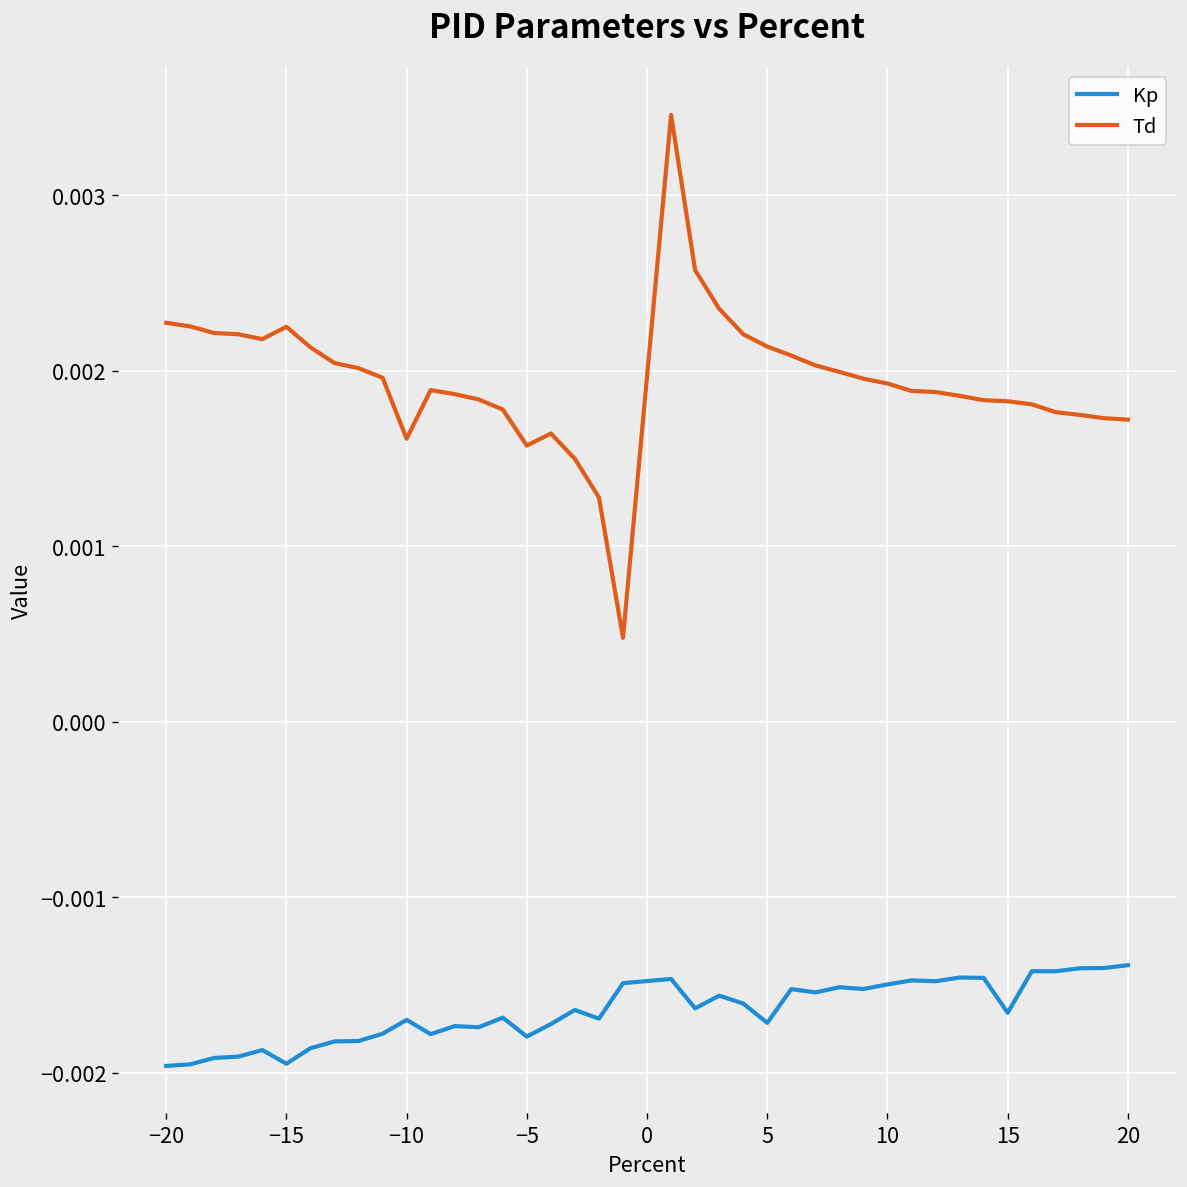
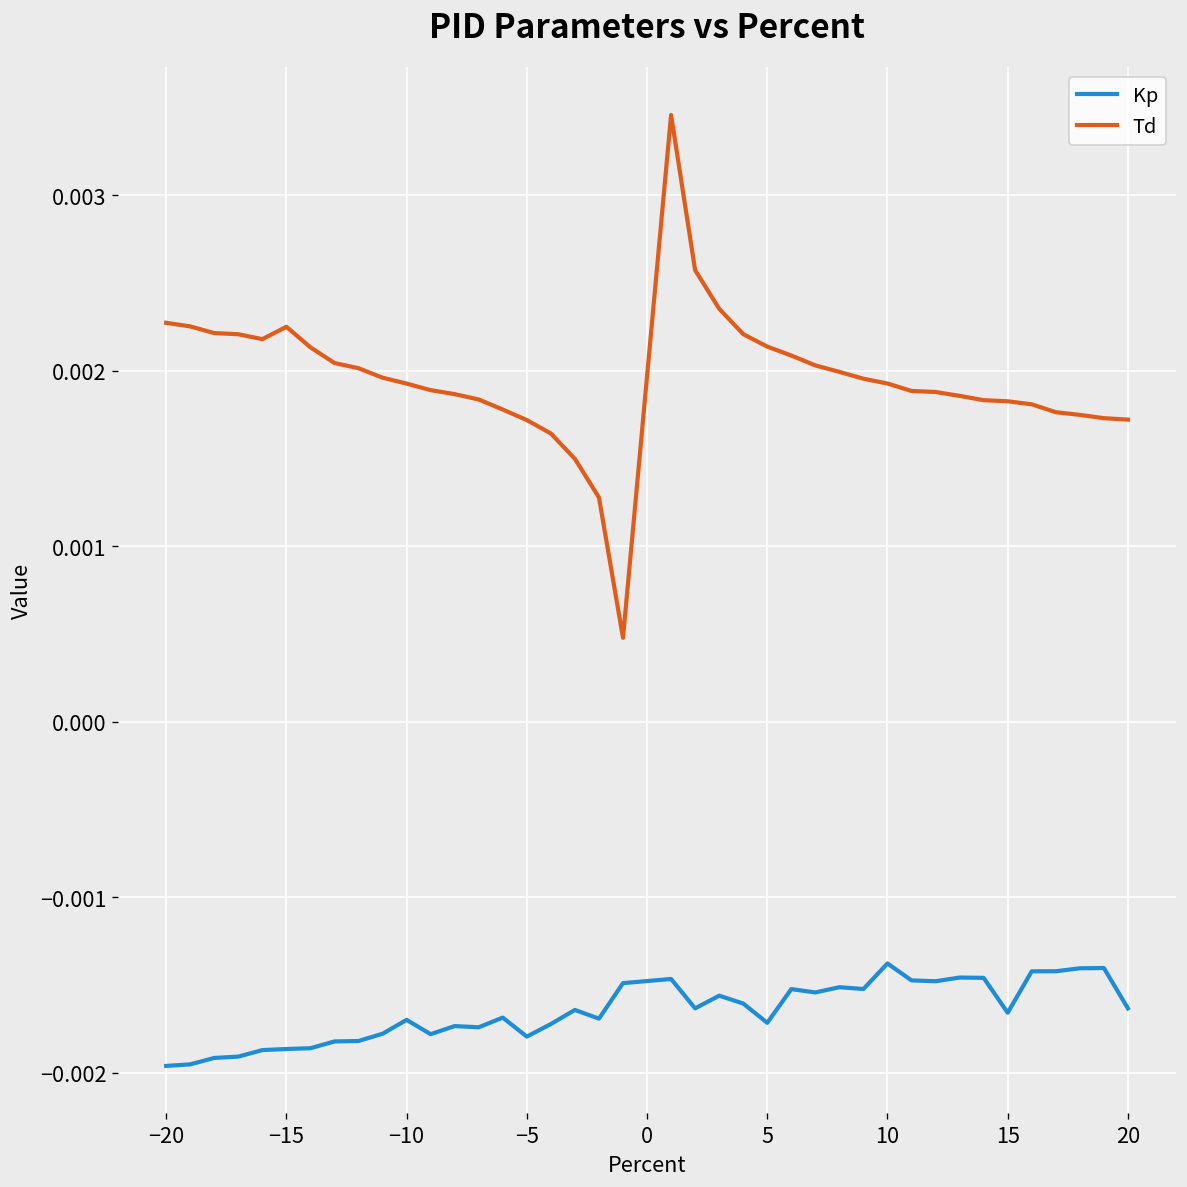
Kp, −15: -0.00195 -> -0.00186
Td, −10: 0.00161 -> 0.00193
Td, −5: 0.00157 -> 0.00172
Kp, 10: -0.00150 -> -0.00138
Kp, 20: -0.00139 -> -0.00163
